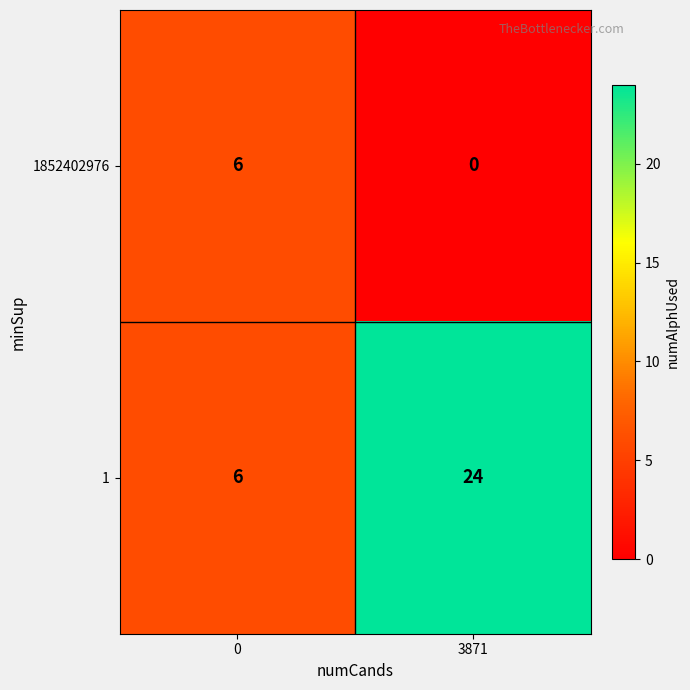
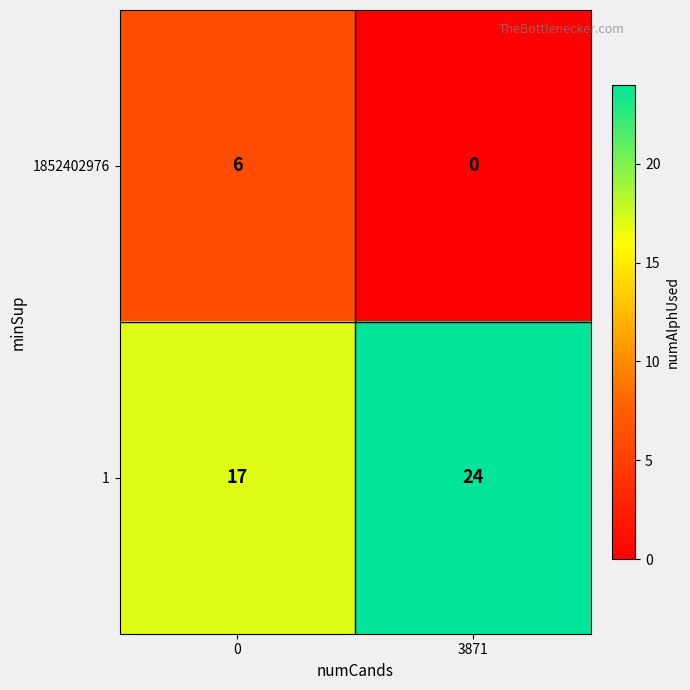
1, 0: 6 -> 17
